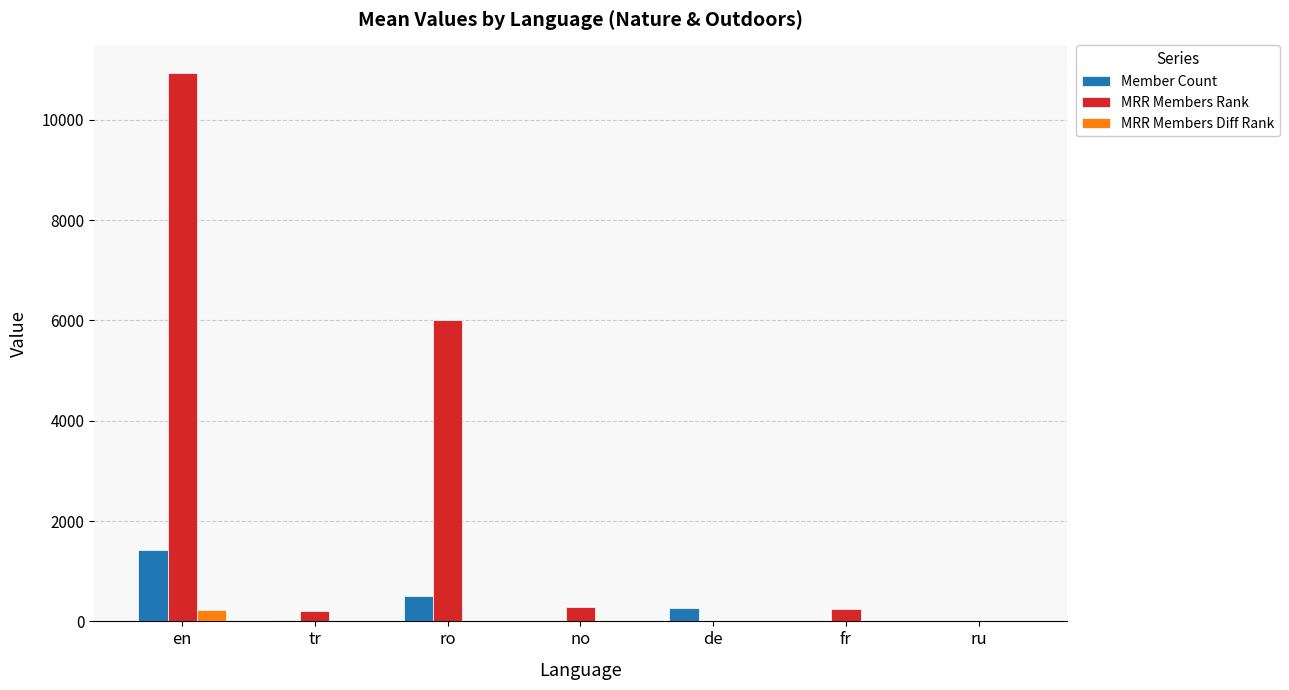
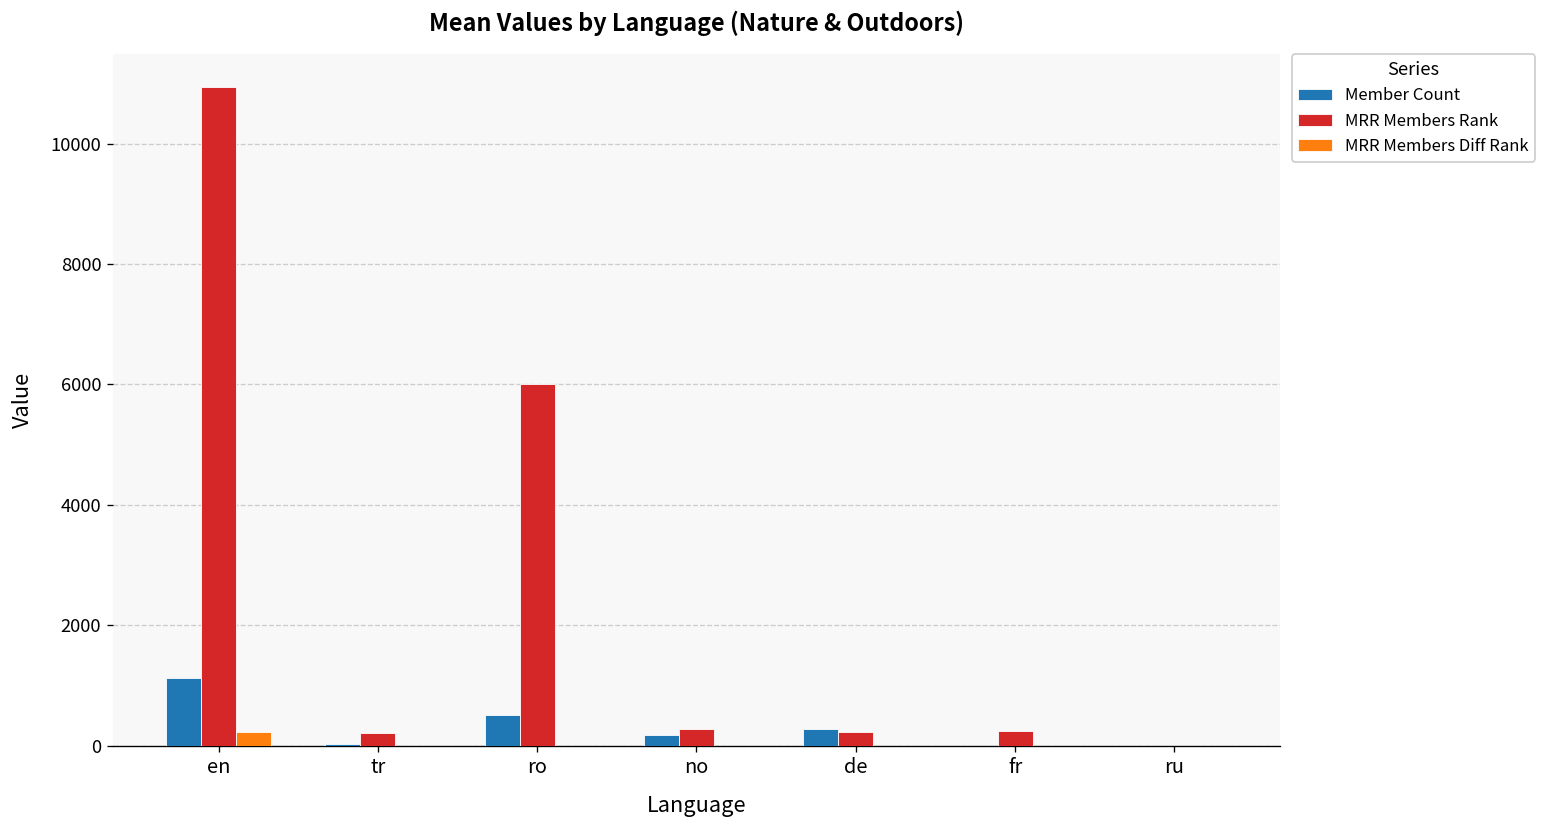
Member Count, en: 1400 -> 1100
Member Count, no: 0 -> 200
MRR Members Rank, de: 0 -> 200
